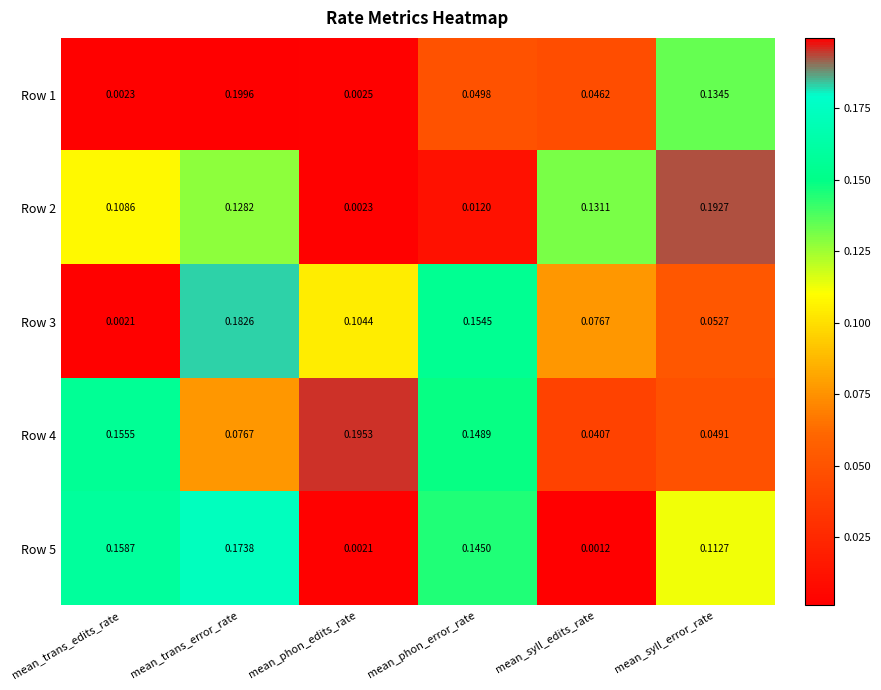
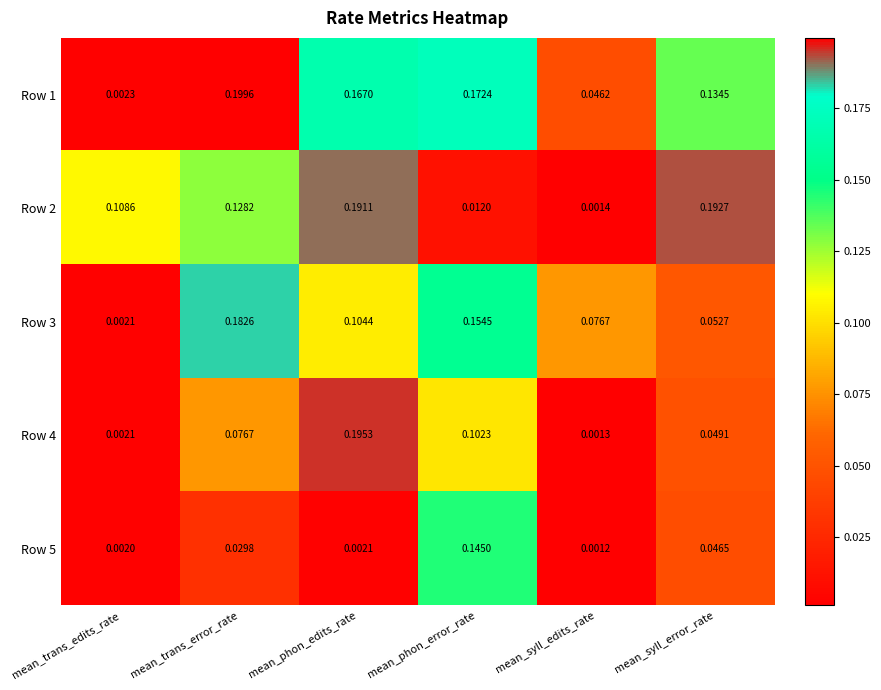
Row 1, mean_phon_edits_rate: 0.0025 -> 0.1670
Row 1, mean_phon_error_rate: 0.0498 -> 0.1724
Row 2, mean_phon_edits_rate: 0.0023 -> 0.1911
Row 2, mean_syll_edits_rate: 0.1311 -> 0.0014
Row 4, mean_trans_edits_rate: 0.1555 -> 0.0021
Row 4, mean_phon_error_rate: 0.1489 -> 0.1023
Row 4, mean_syll_edits_rate: 0.0407 -> 0.0013
Row 5, mean_trans_edits_rate: 0.1587 -> 0.0020
Row 5, mean_trans_error_rate: 0.1738 -> 0.0298
Row 5, mean_syll_error_rate: 0.1127 -> 0.0465
